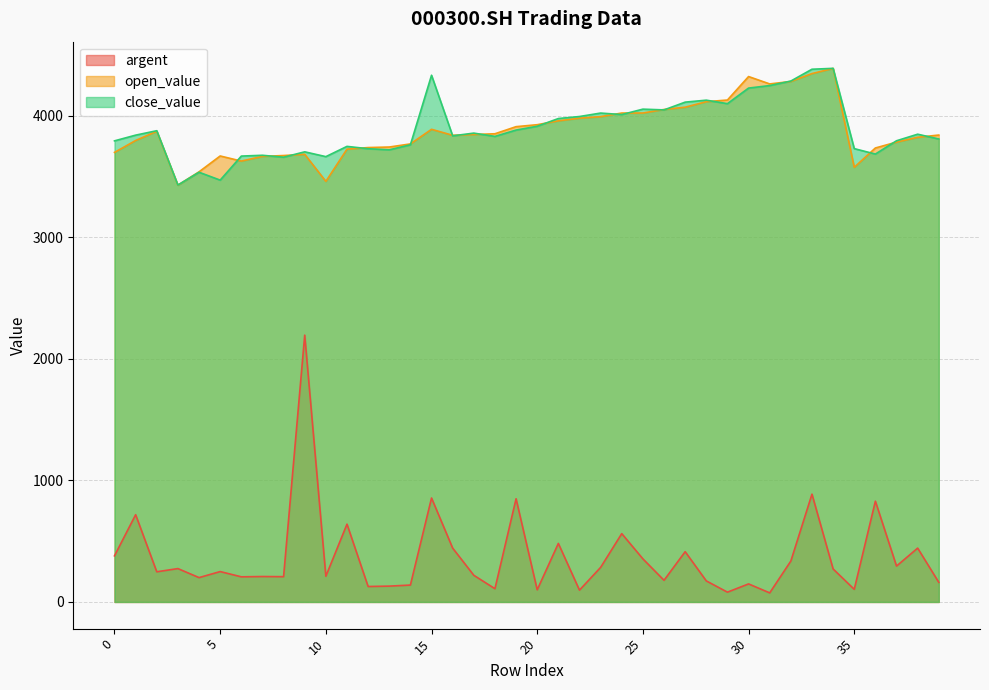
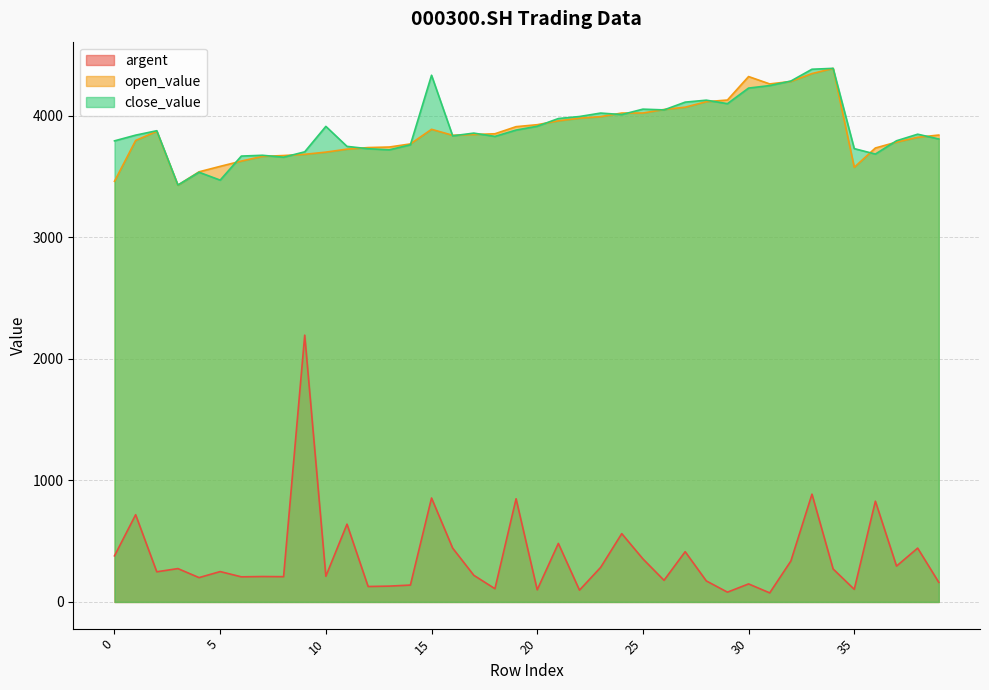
open_value, 0: 3700 -> 3460
open_value, 5: 3670 -> 3580
open_value, 10: 3460 -> 3700
close_value, 10: 3660 -> 3910
